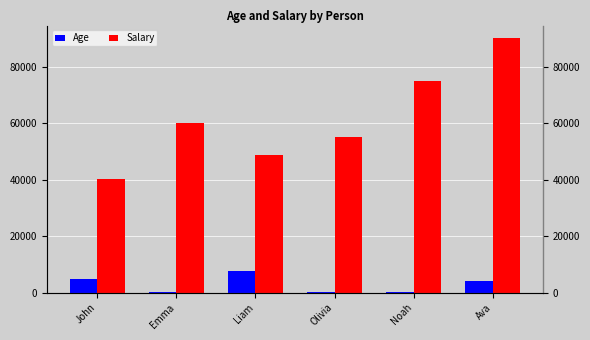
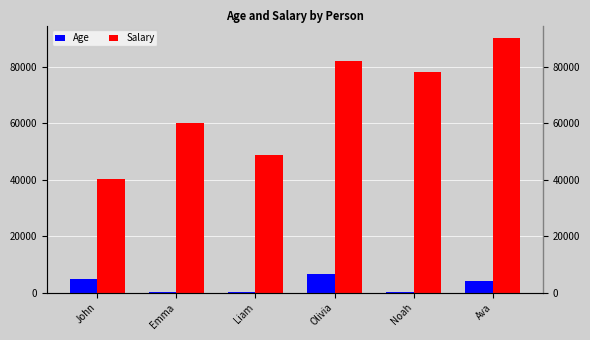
Age, Liam: 7000 -> 0
Age, Olivia: 0 -> 7000
Salary, Olivia: 55000 -> 82000
Salary, Noah: 75000 -> 78000
